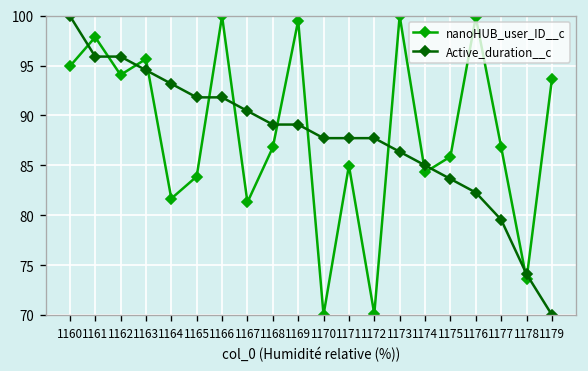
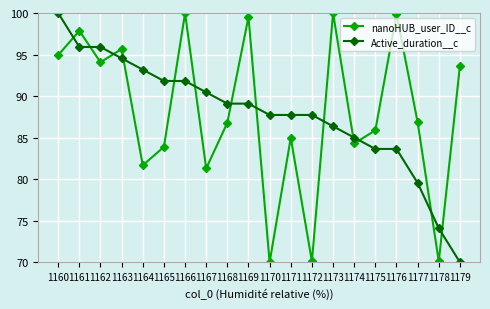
Active_duration__c, 1176: 82 -> 84
nanoHUB_user_ID__c, 1178: 74 -> 70
